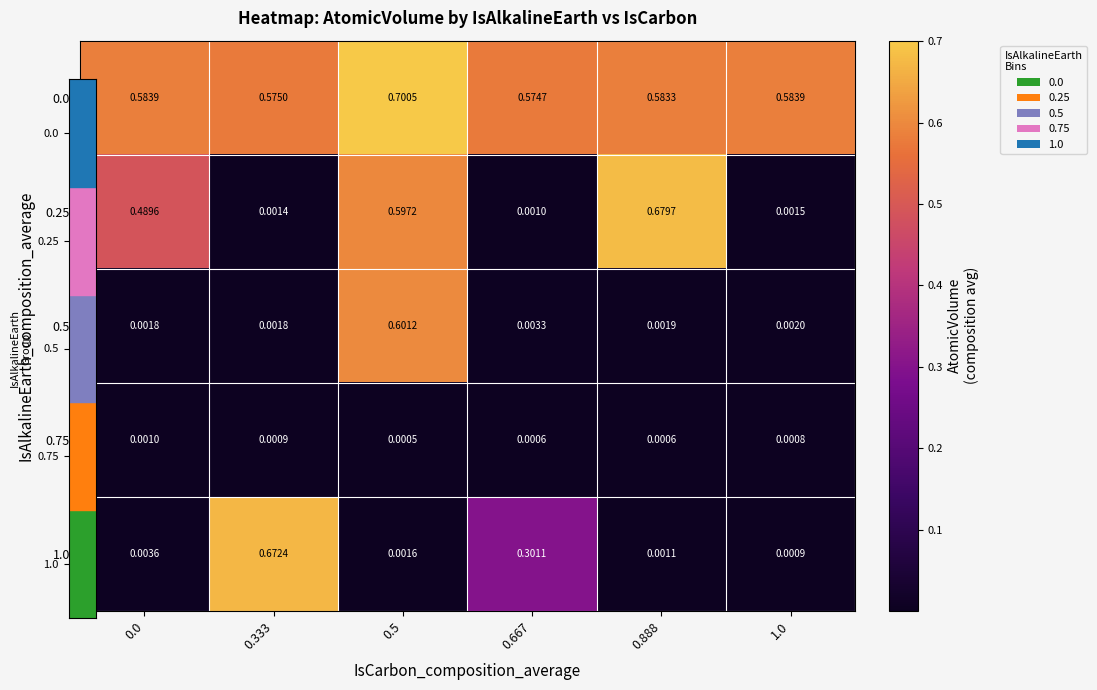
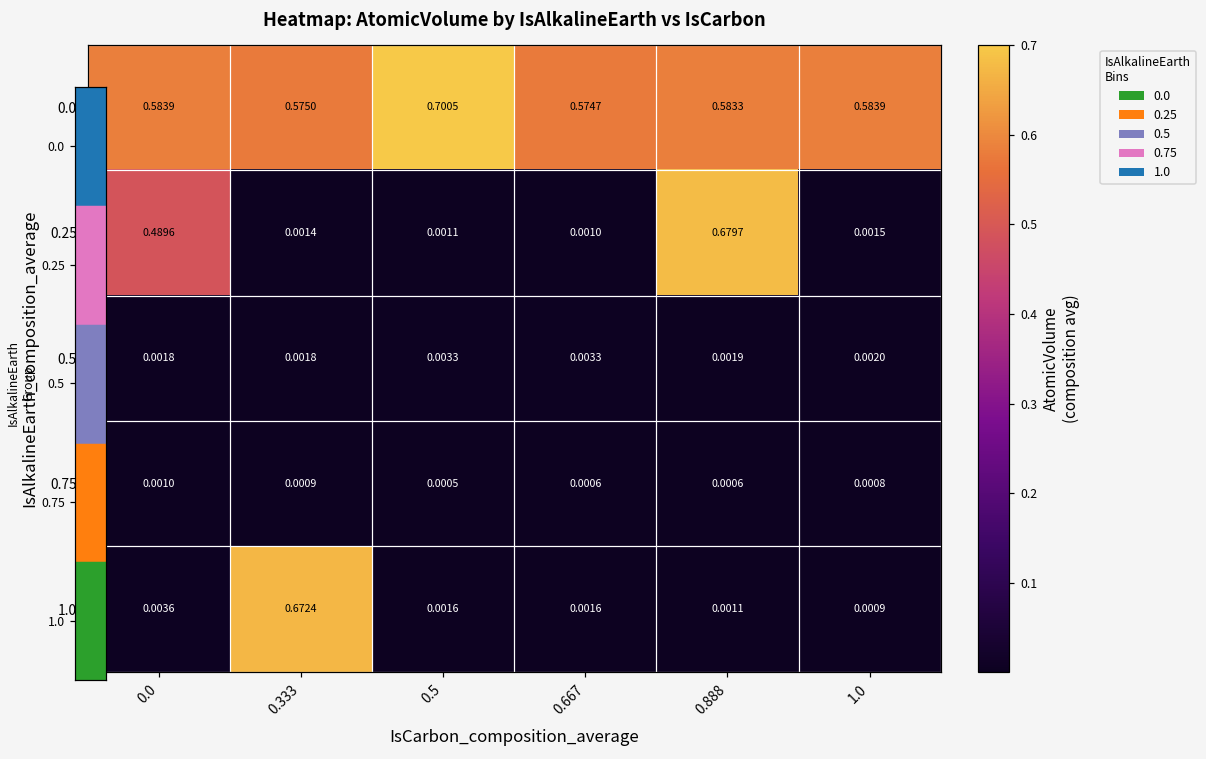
0.25, 0.5: 0.5972 -> 0.0011
0.5, 0.5: 0.6012 -> 0.0033
1.0, 0.667: 0.3011 -> 0.0016
